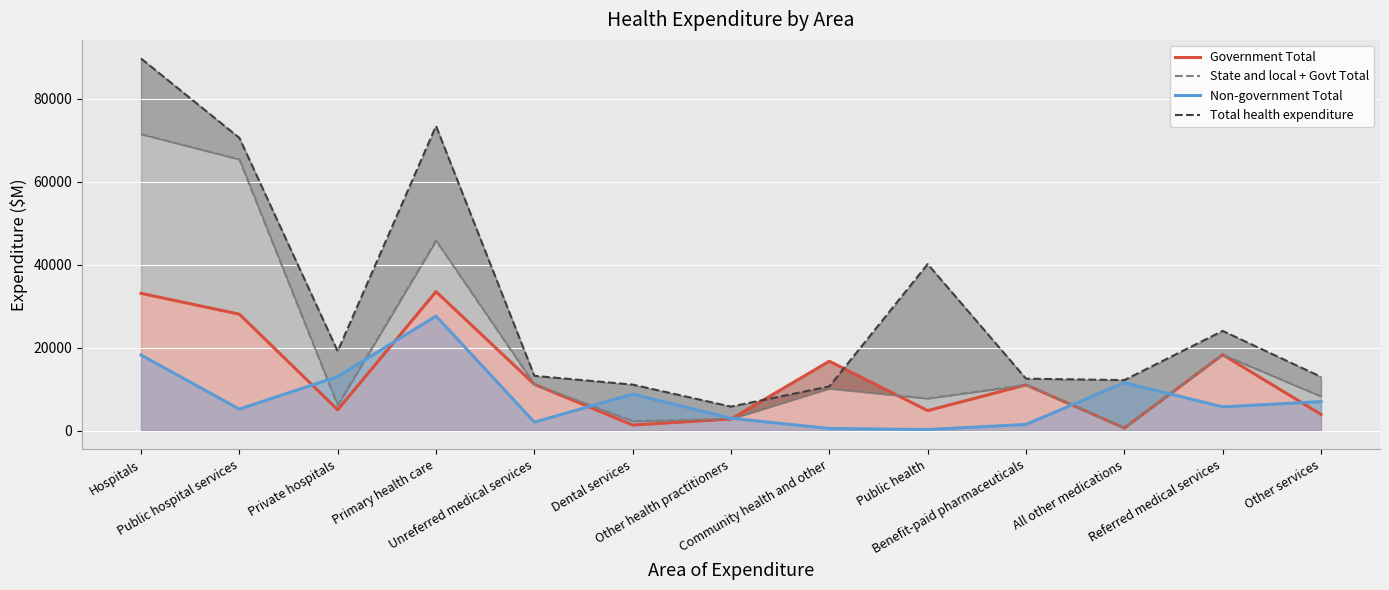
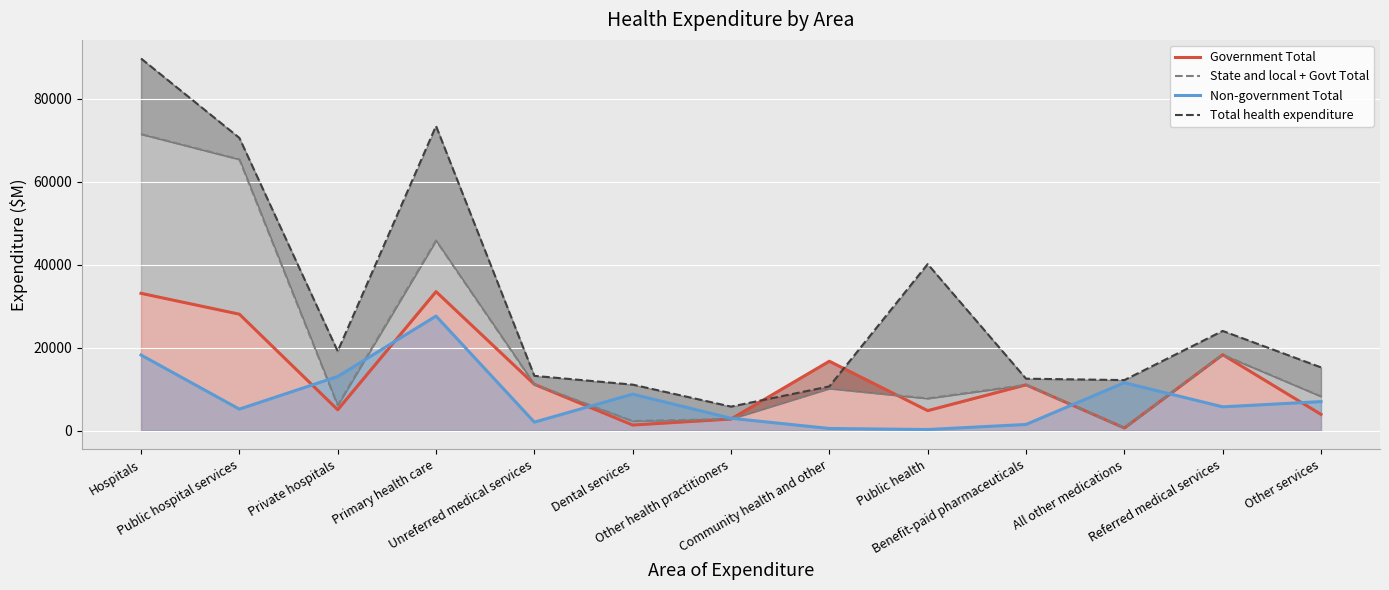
Total health expenditure, Other services: 13000 -> 15000
